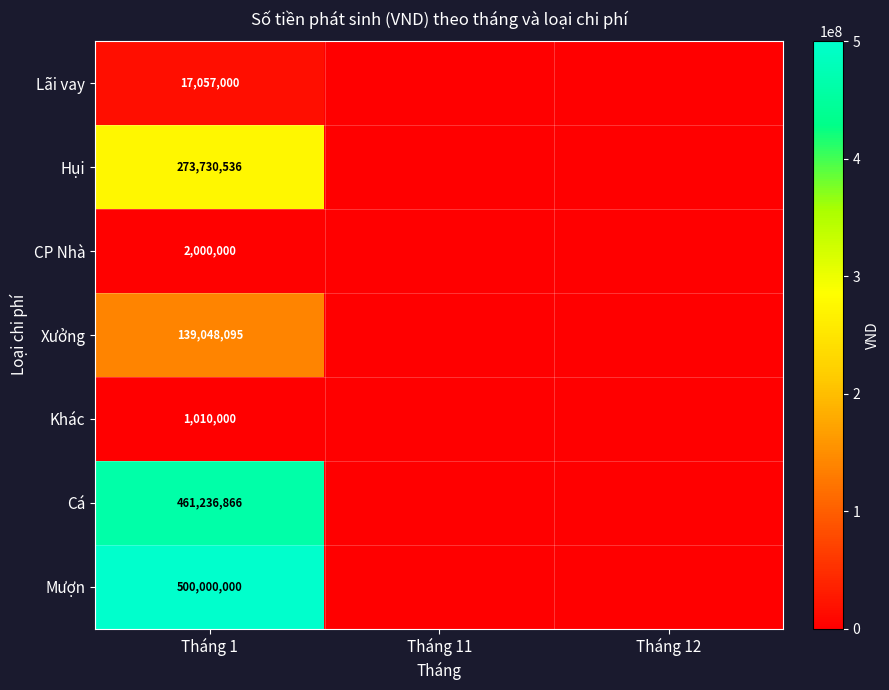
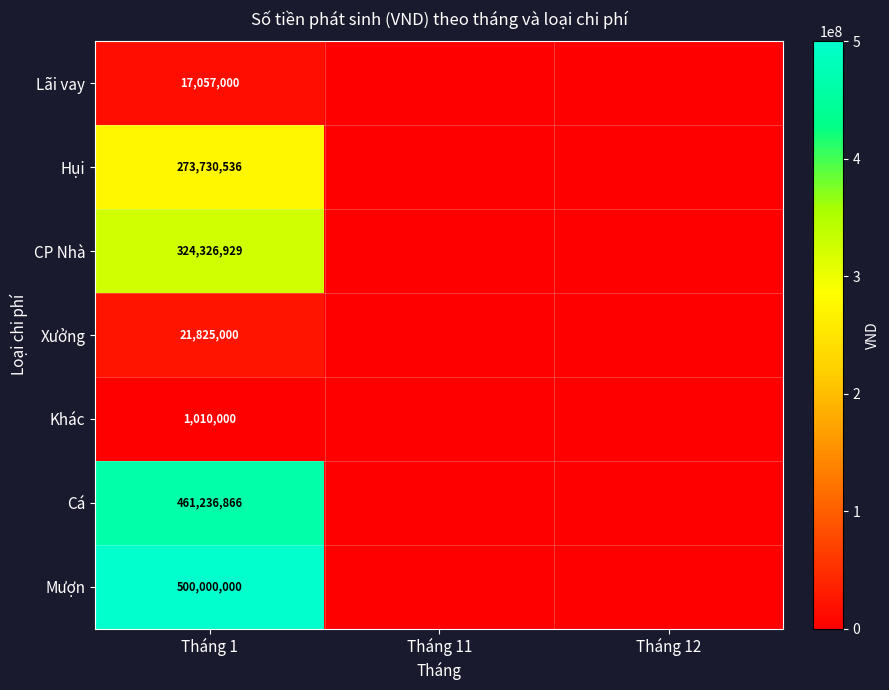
CP Nhà, Tháng 1: 2,000,000 -> 324,326,929
Xưởng, Tháng 1: 139,048,095 -> 21,825,000
